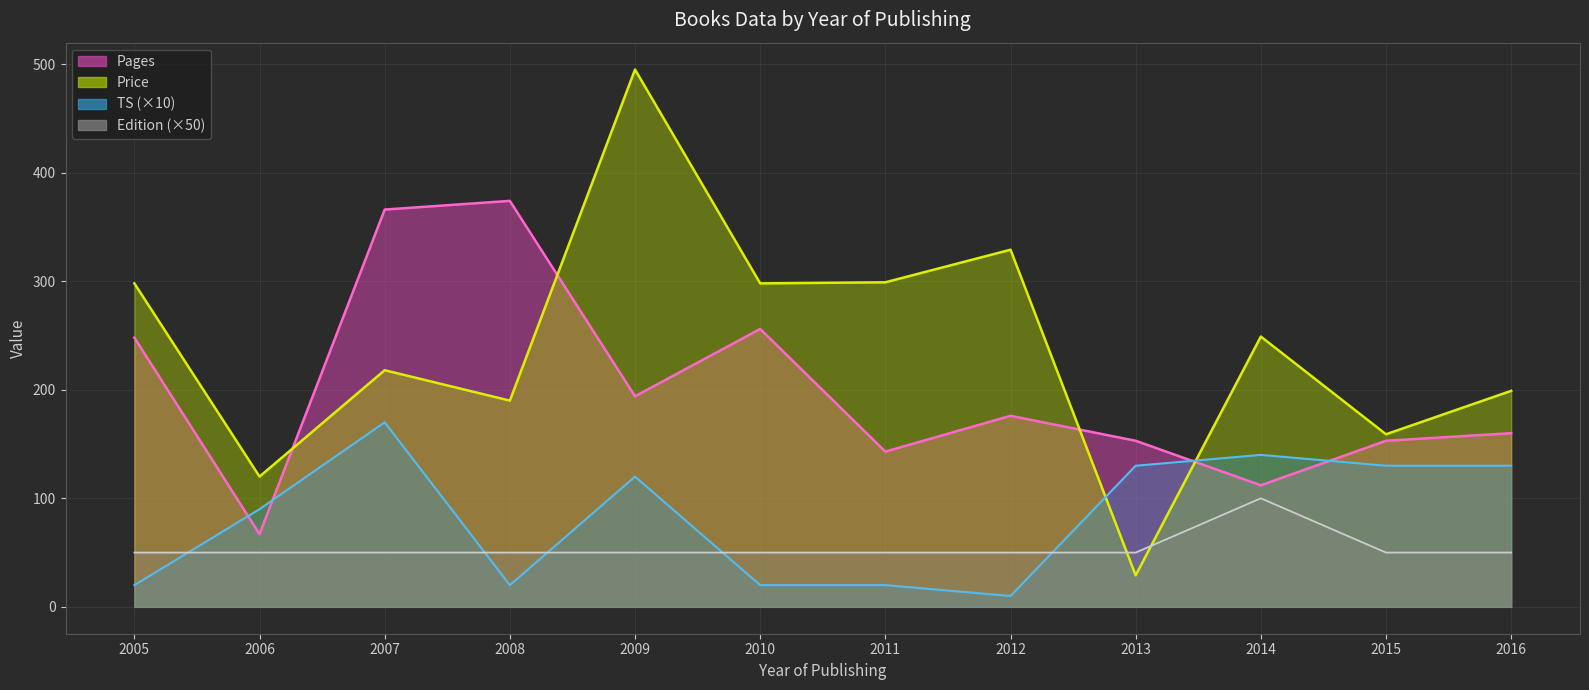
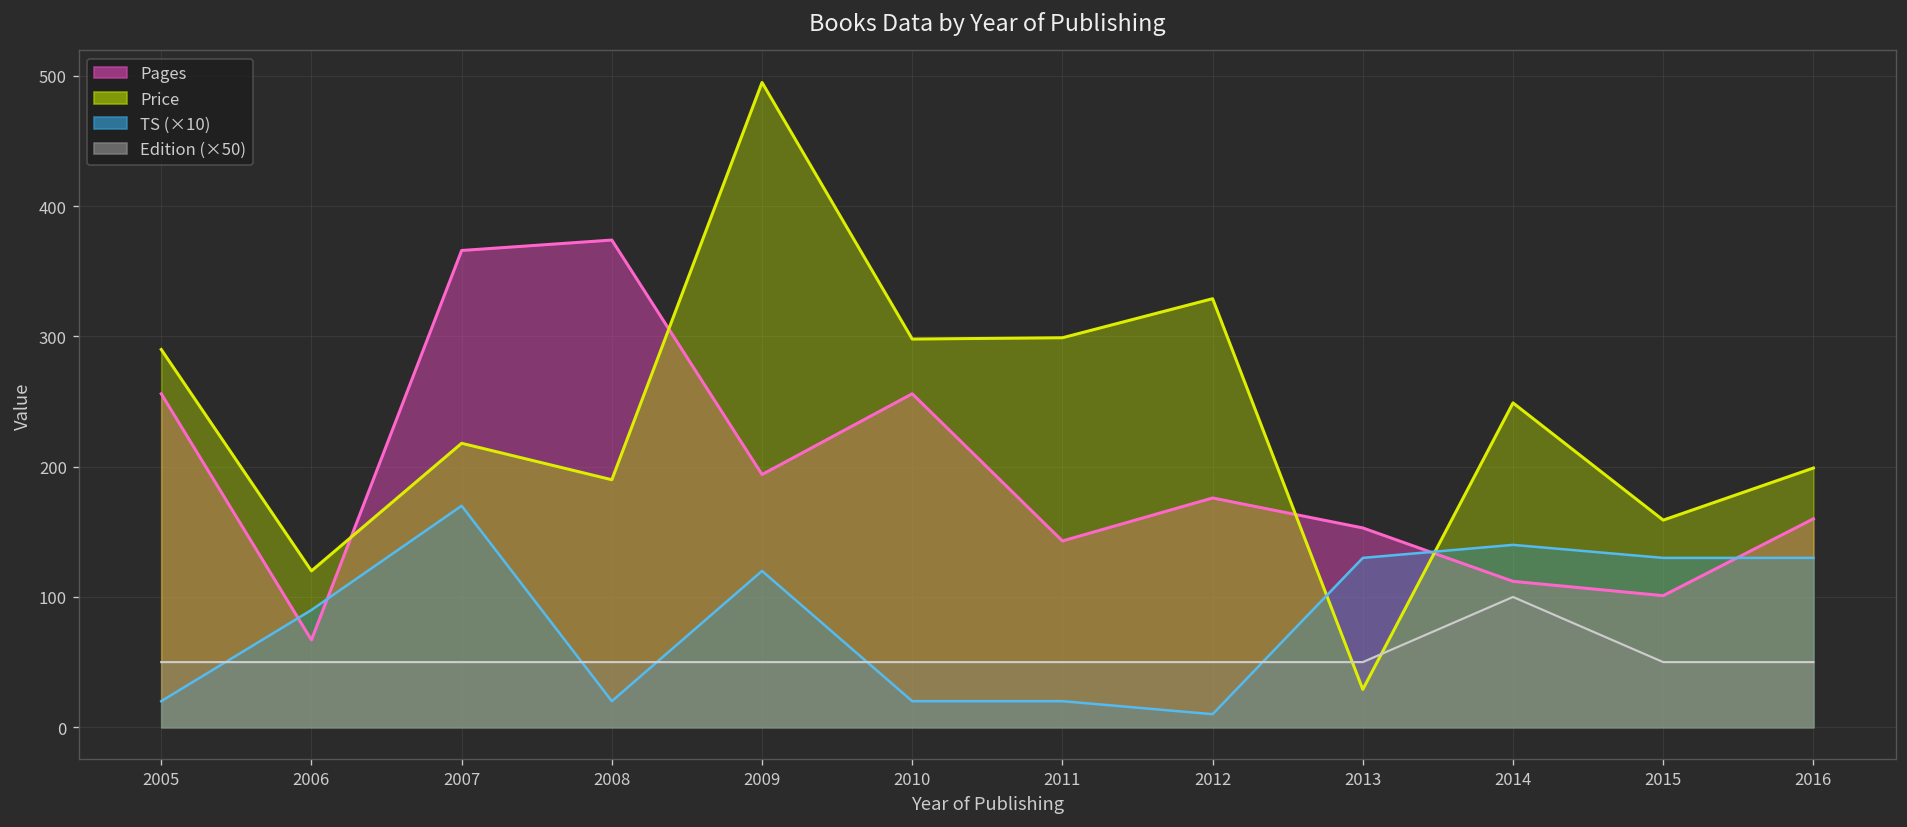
Pages, 2005: 248 -> 256
Price, 2005: 298 -> 290
Pages, 2015: 153 -> 101
